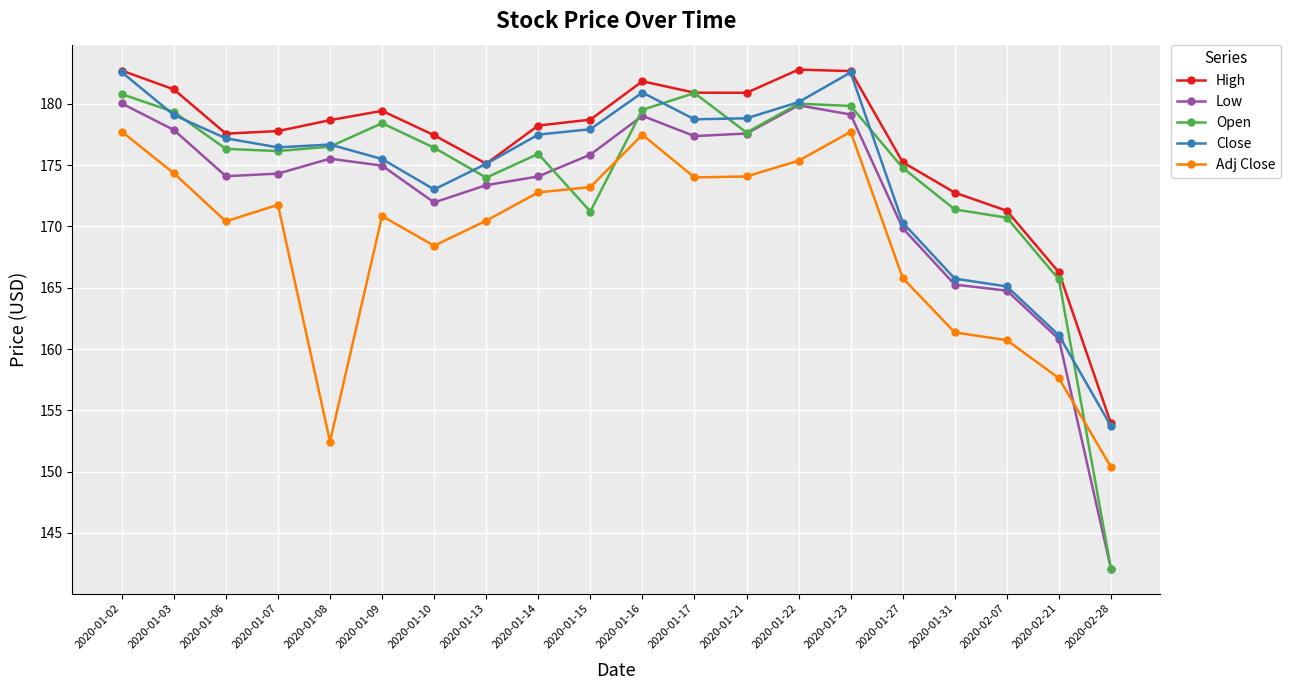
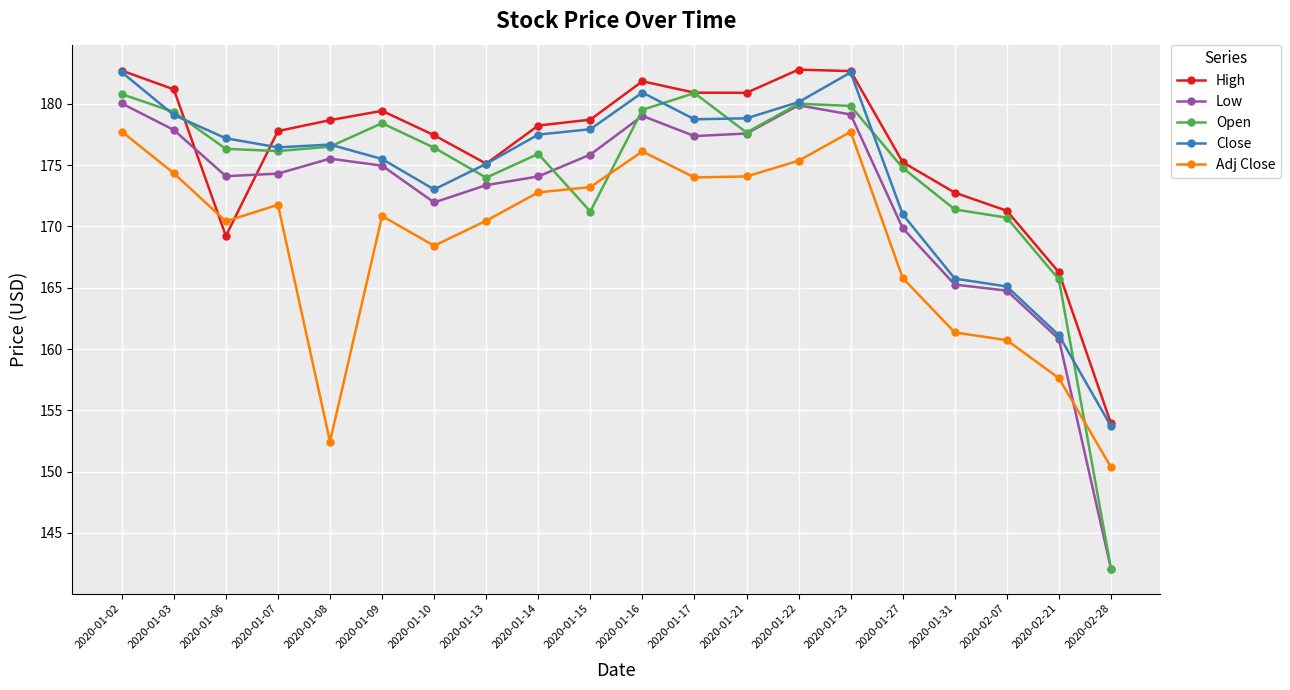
High, 2020-01-06: 177.6 -> 169.2
Adj Close, 2020-01-16: 177.5 -> 176.1
Close, 2020-01-27: 170.3 -> 171.0
